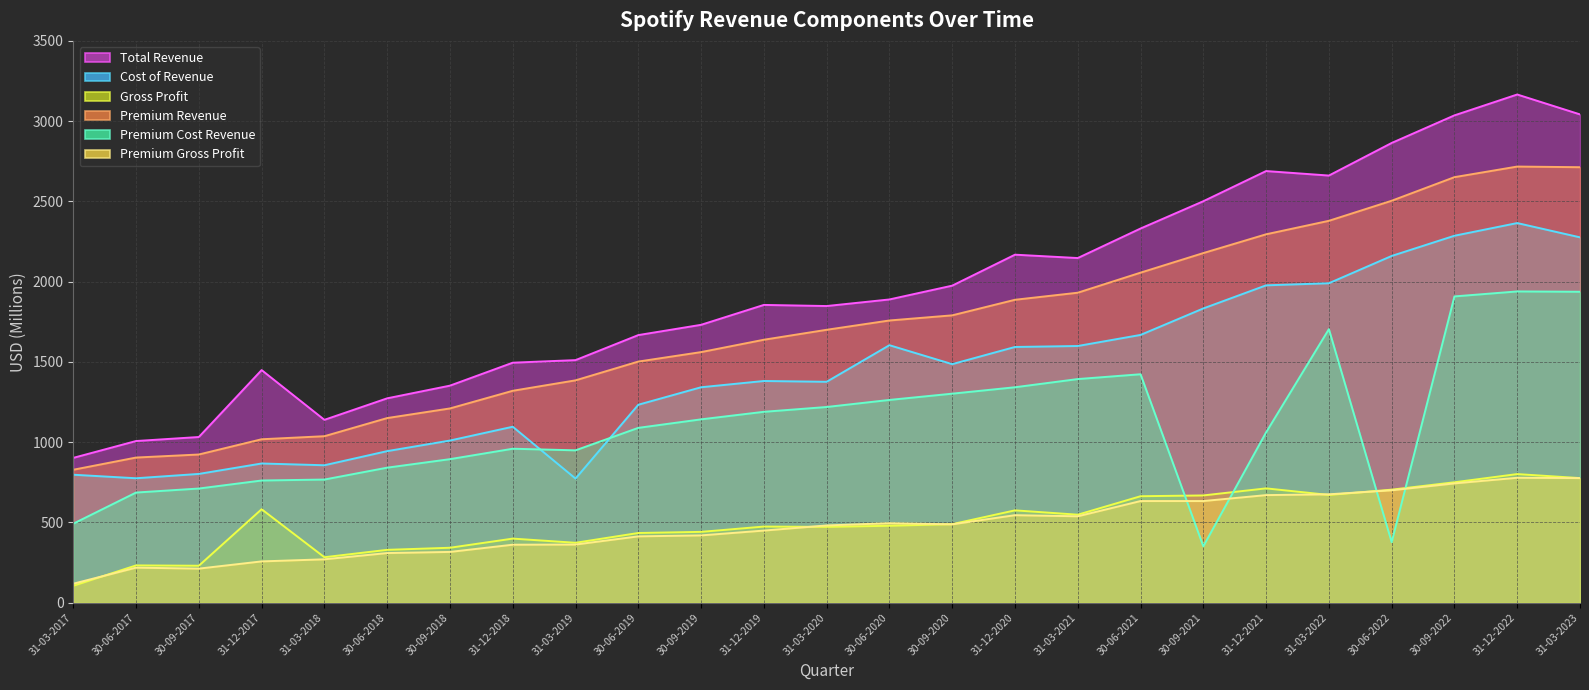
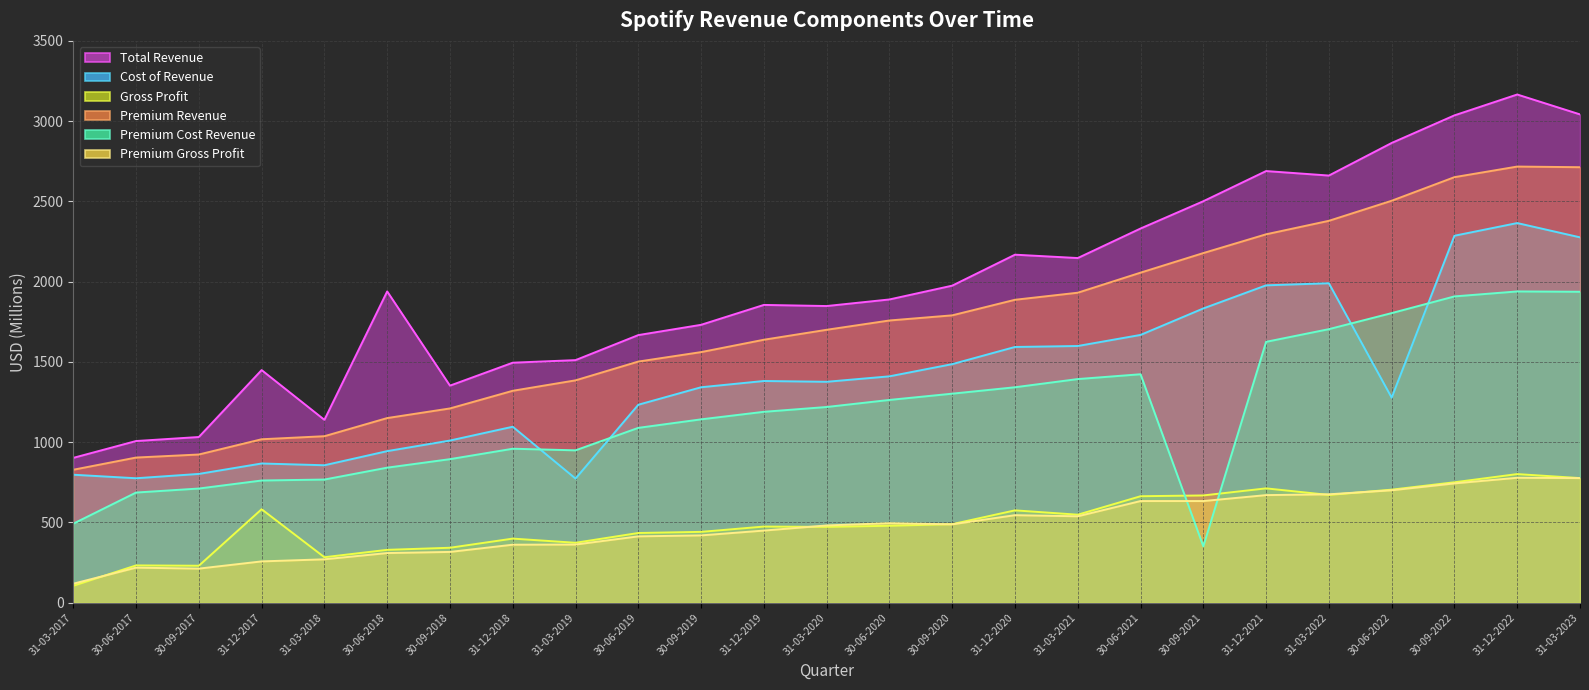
Total Revenue, 30-06-2018: 1270 -> 1940
Cost of Revenue, 30-06-2020: 1600 -> 1410
Premium Cost Revenue, 31-12-2021: 1060 -> 1630
Cost of Revenue, 30-06-2022: 2160 -> 1280
Premium Cost Revenue, 30-06-2022: 380 -> 1800
